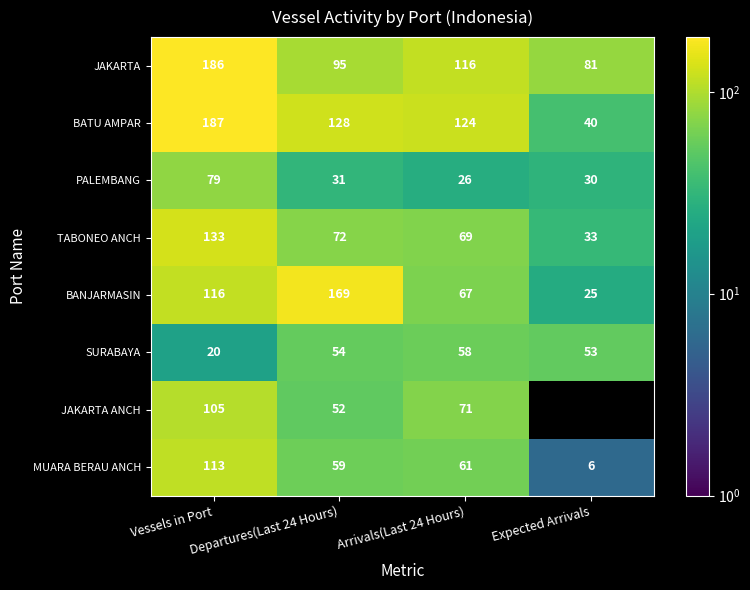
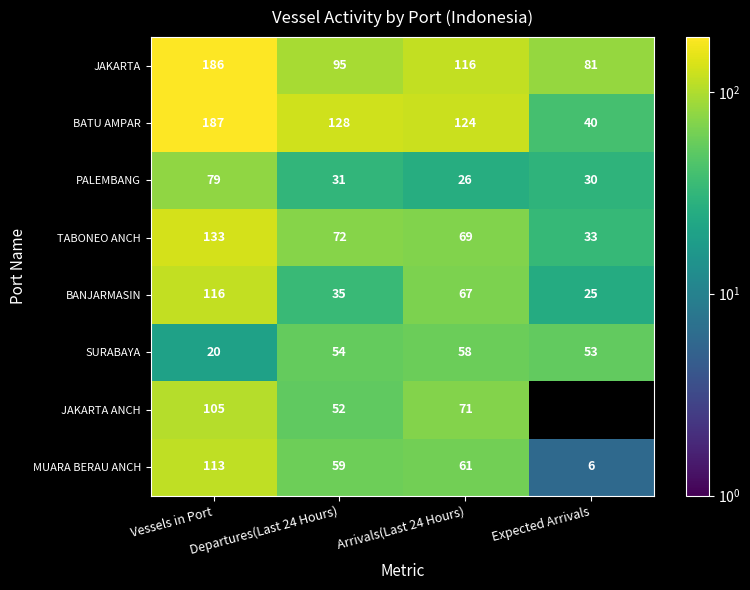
BANJARMASIN, Departures(Last 24 Hours): 169 -> 35
